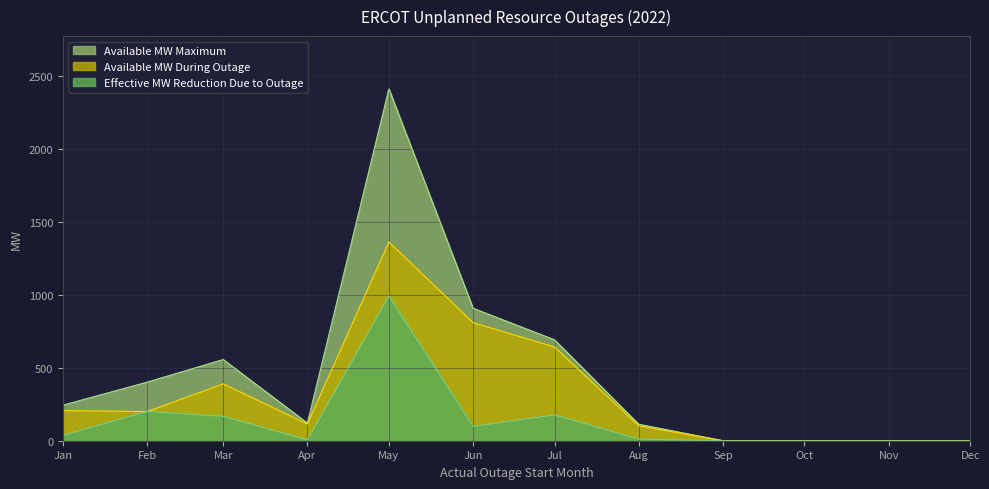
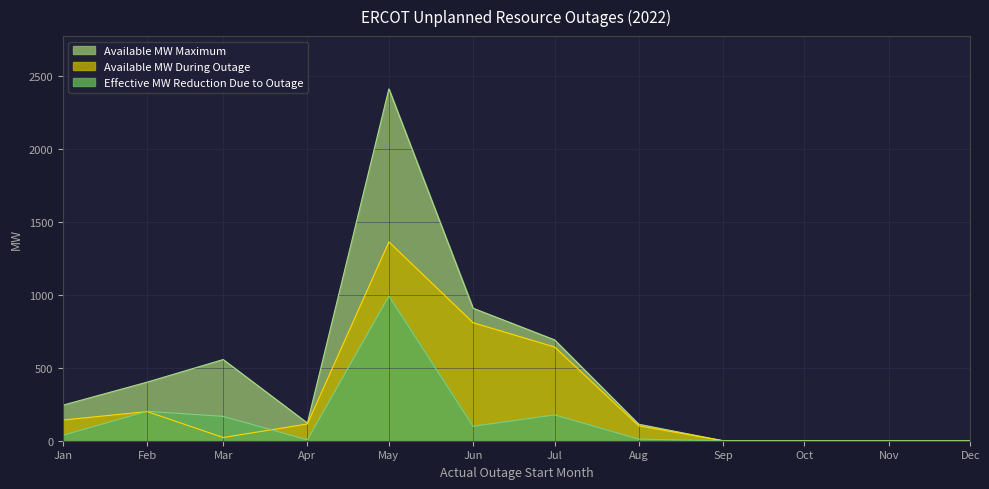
Available MW During Outage, Jan: 210 -> 140
Available MW During Outage, Mar: 390 -> 20
